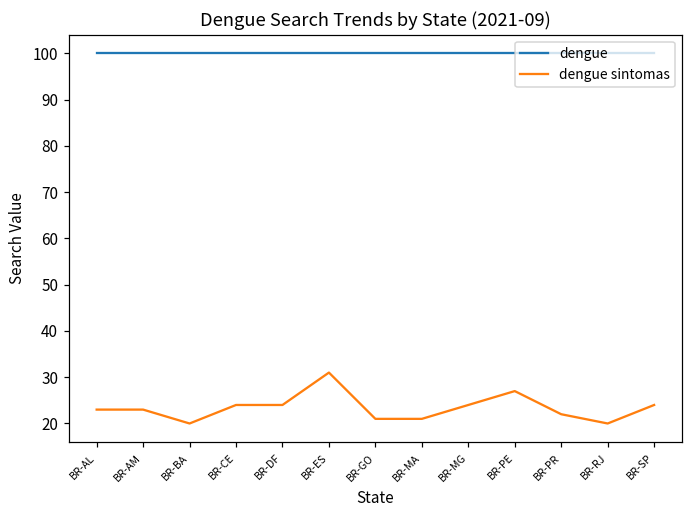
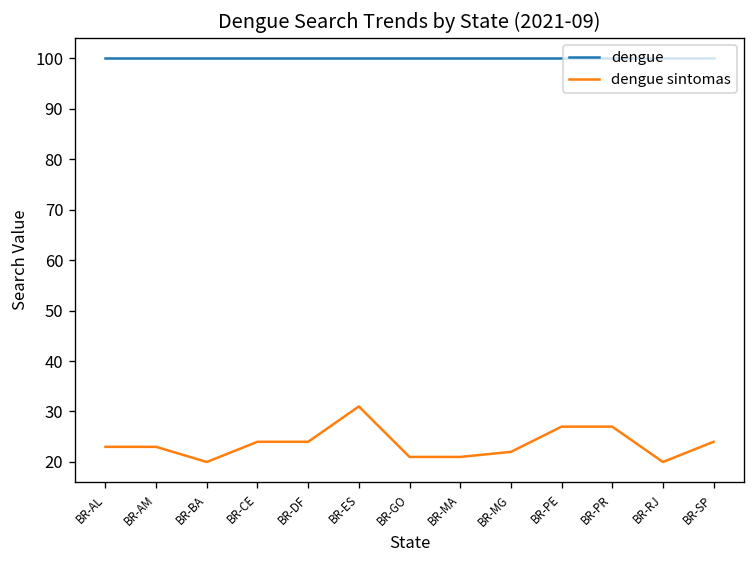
dengue sintomas, BR-MG: 24 -> 22
dengue sintomas, BR-PR: 22 -> 27
